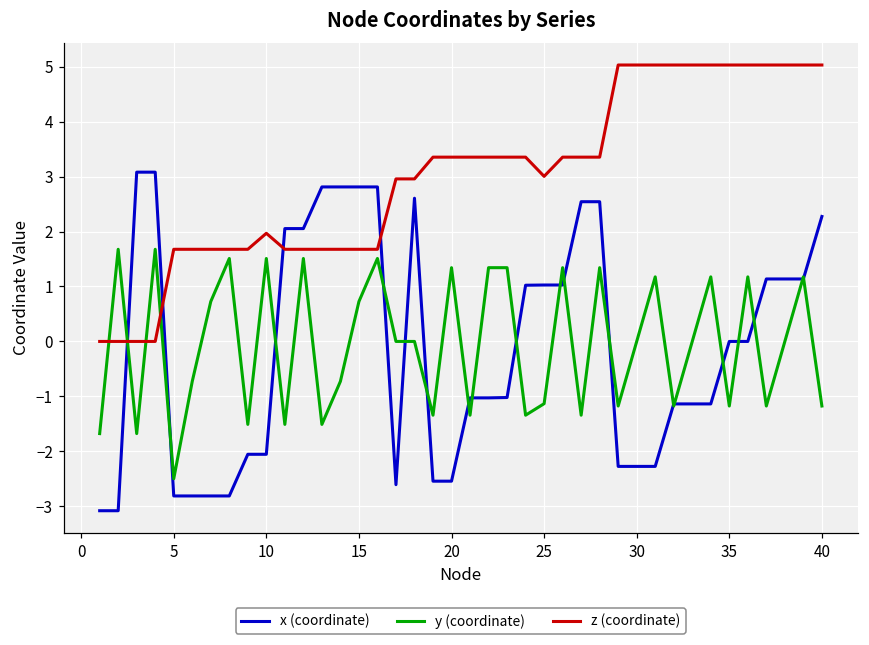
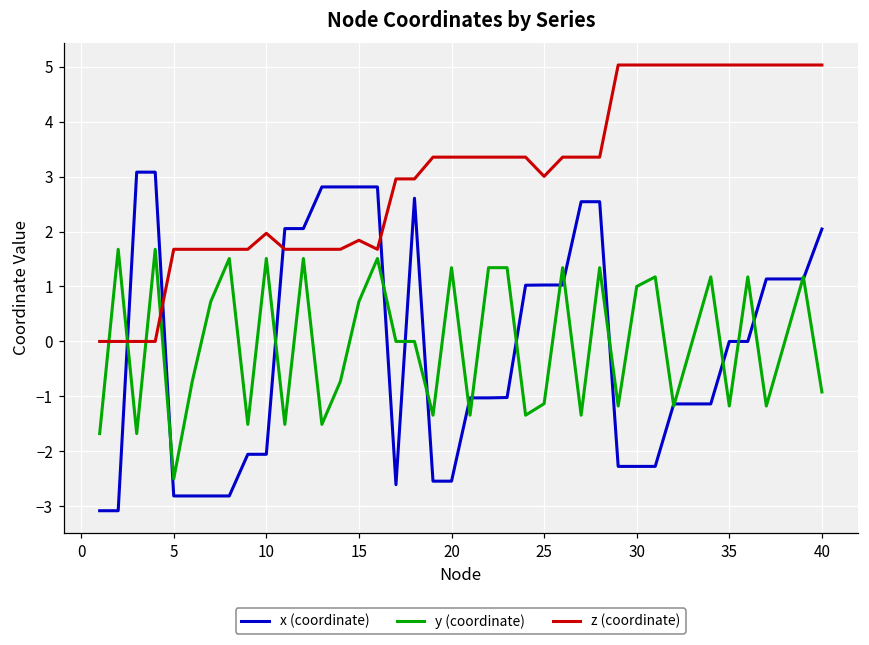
z (coordinate), 15: 1.7 -> 1.8
y (coordinate), 30: 0 -> 1
x (coordinate), 40: 2.3 -> 2.0
y (coordinate), 40: -1.2 -> -0.9
